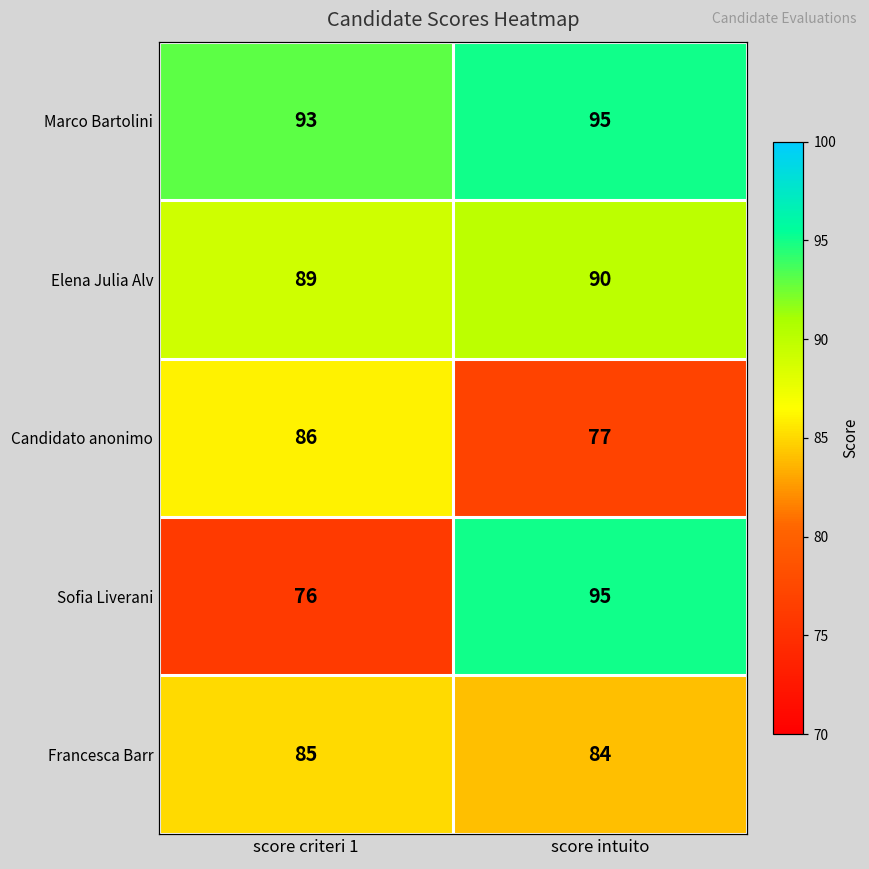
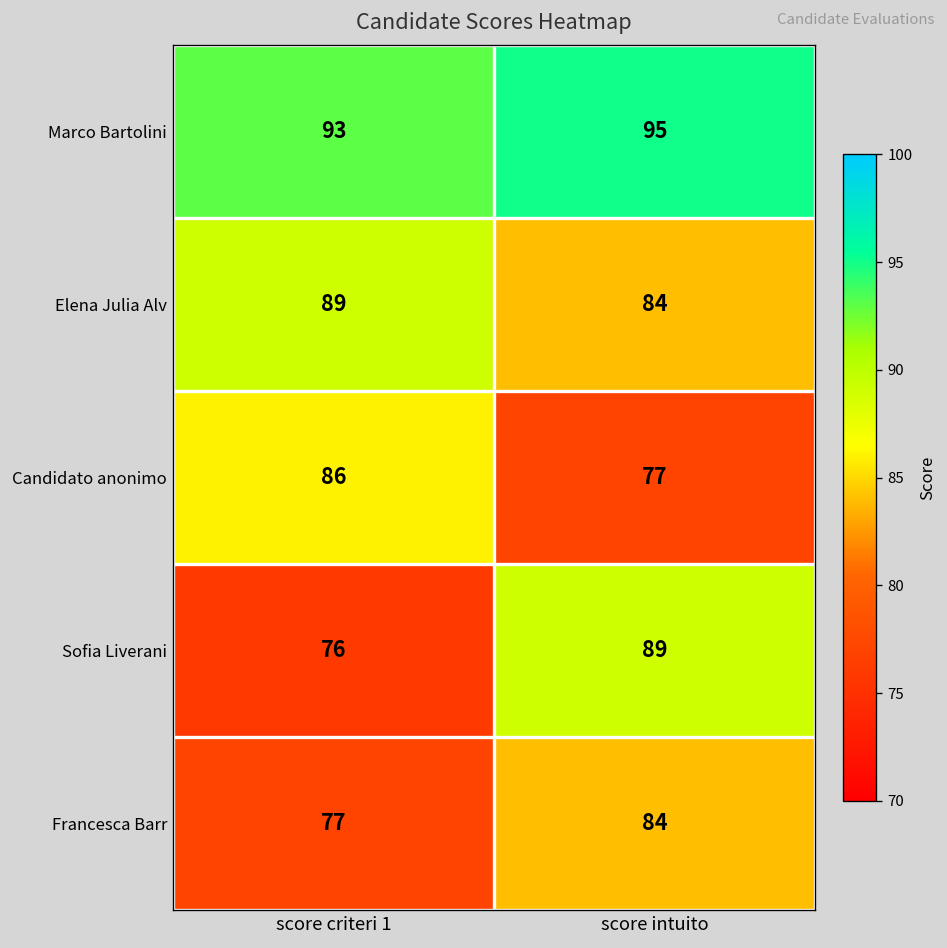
Elena Julia Alv, score intuito: 90 -> 84
Sofia Liverani, score intuito: 95 -> 89
Francesca Barr, score criteri 1: 85 -> 77
